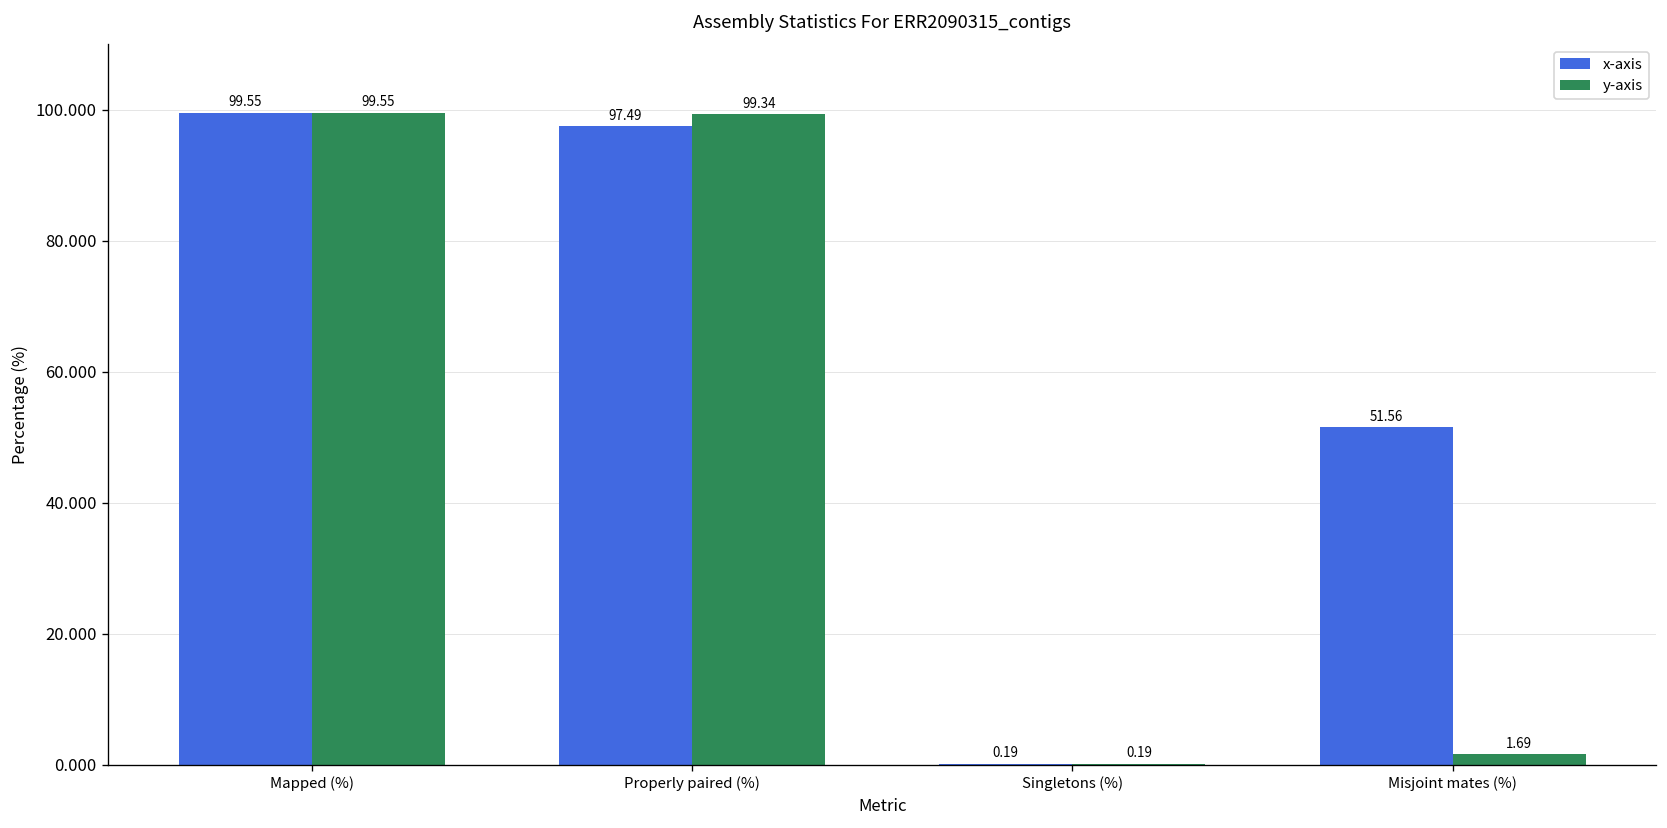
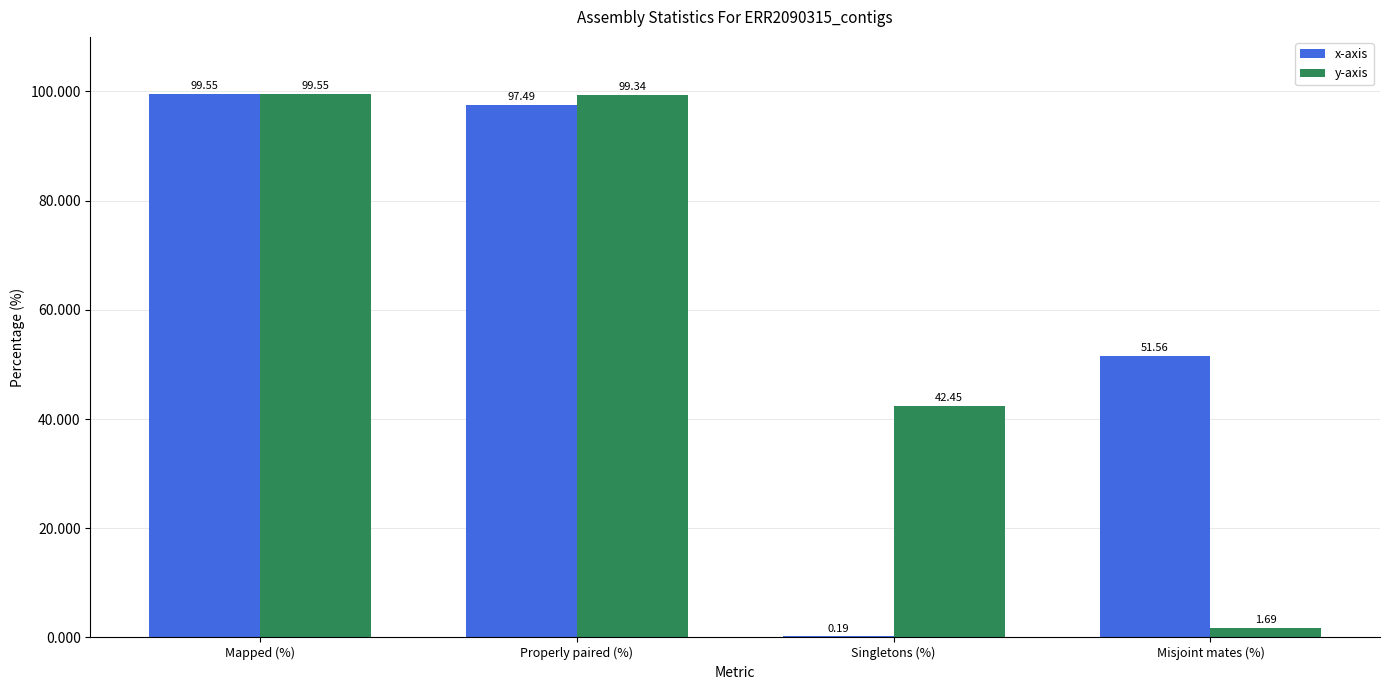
y-axis, Singletons (%): 0.19 -> 42.45
